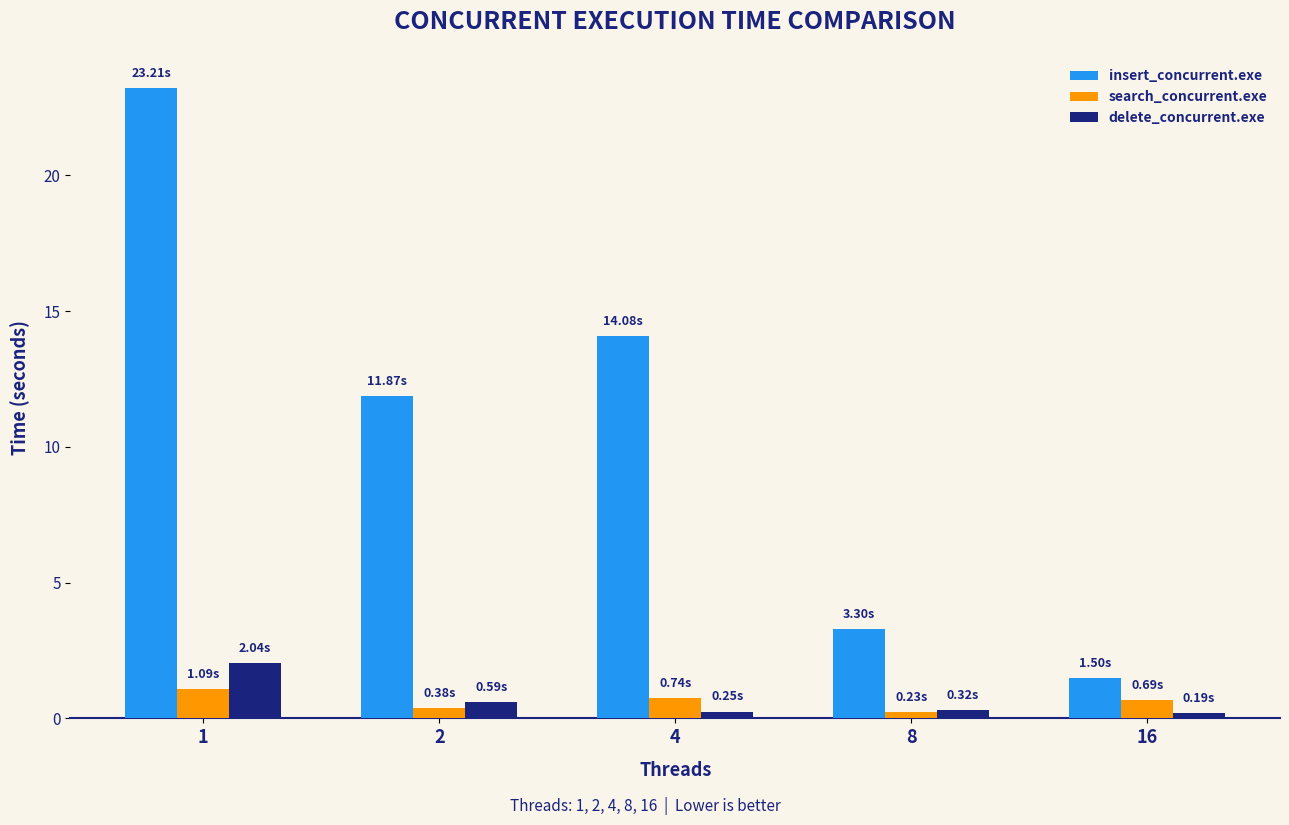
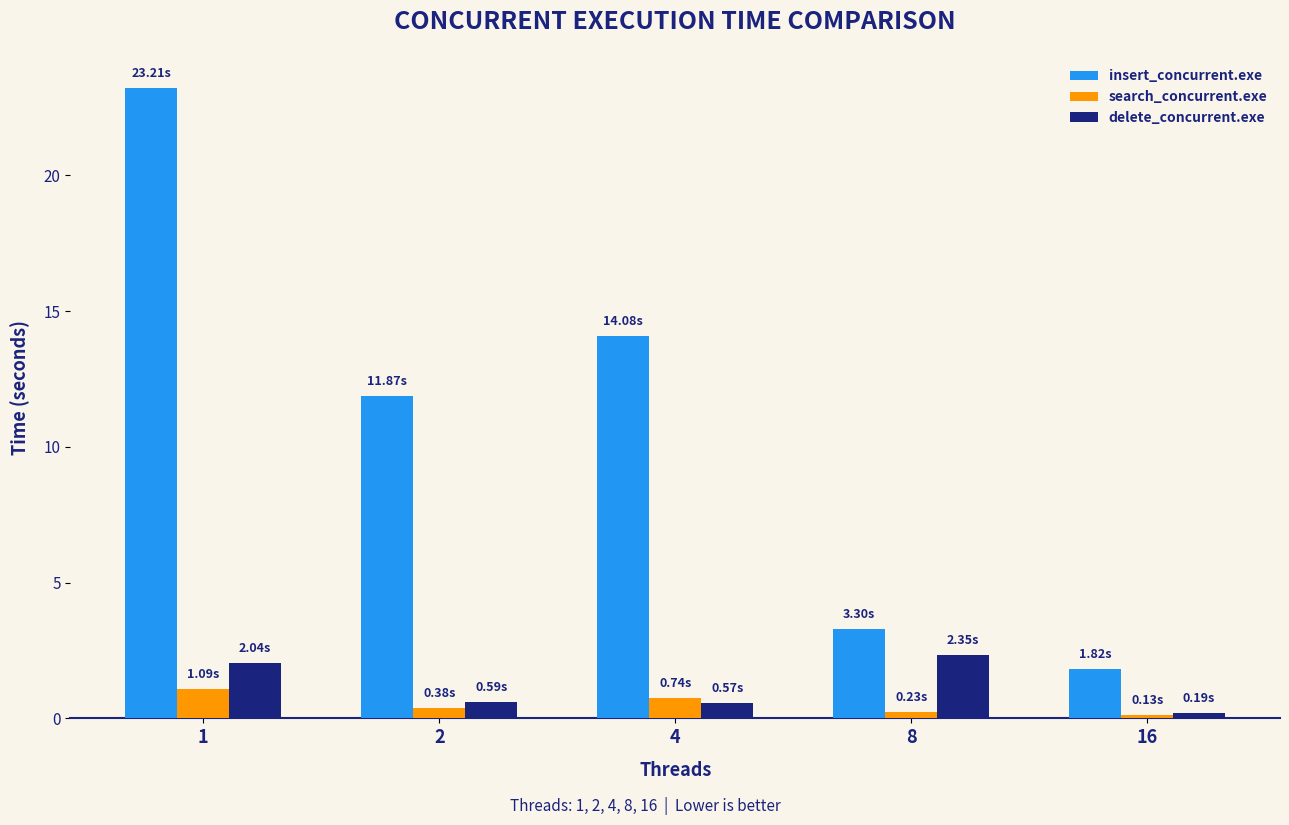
delete_concurrent.exe, 4: 0.25s -> 0.57s
delete_concurrent.exe, 8: 0.32s -> 2.35s
insert_concurrent.exe, 16: 1.50s -> 1.82s
search_concurrent.exe, 16: 0.69s -> 0.13s
